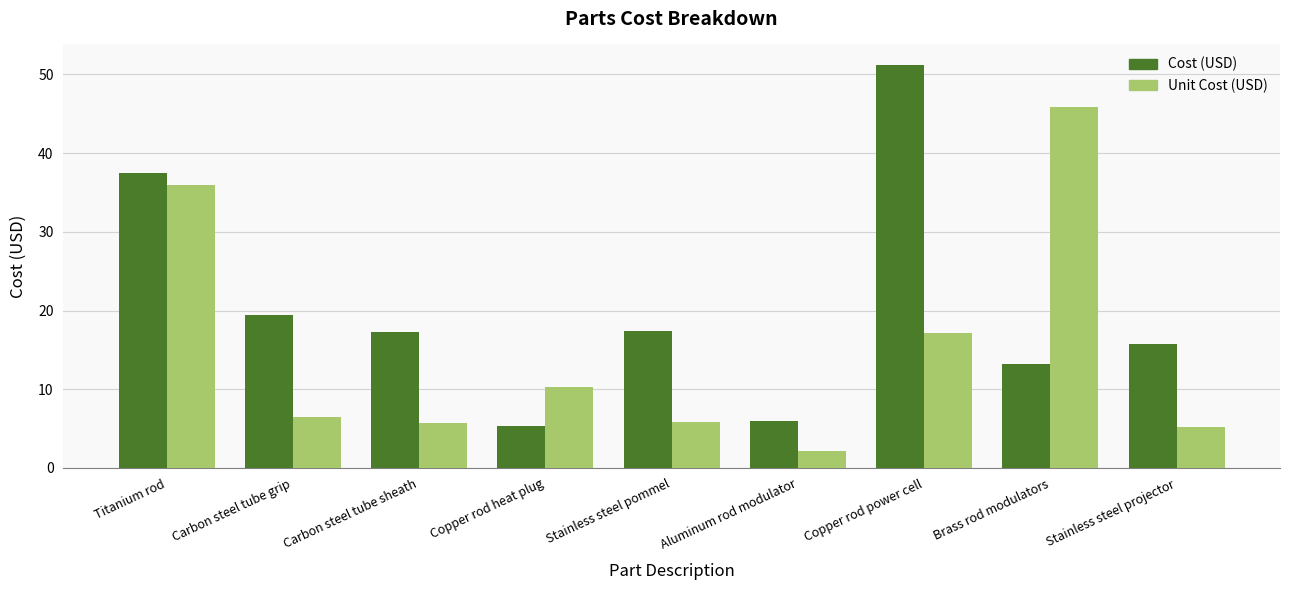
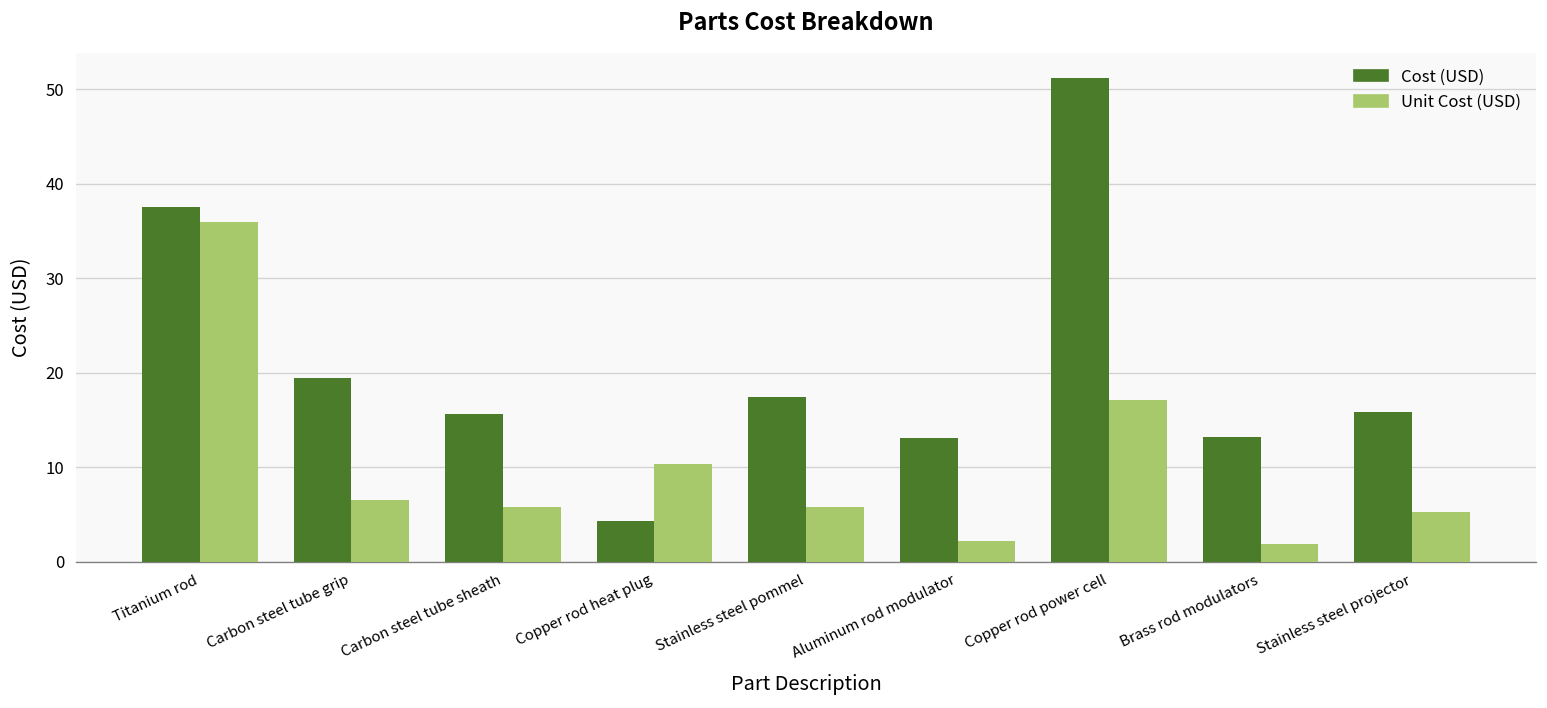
Cost (USD), Carbon steel tube sheath: 17 -> 16
Cost (USD), Copper rod heat plug: 5 -> 4
Cost (USD), Aluminum rod modulator: 6 -> 13
Unit Cost (USD), Brass rod modulators: 46 -> 2
